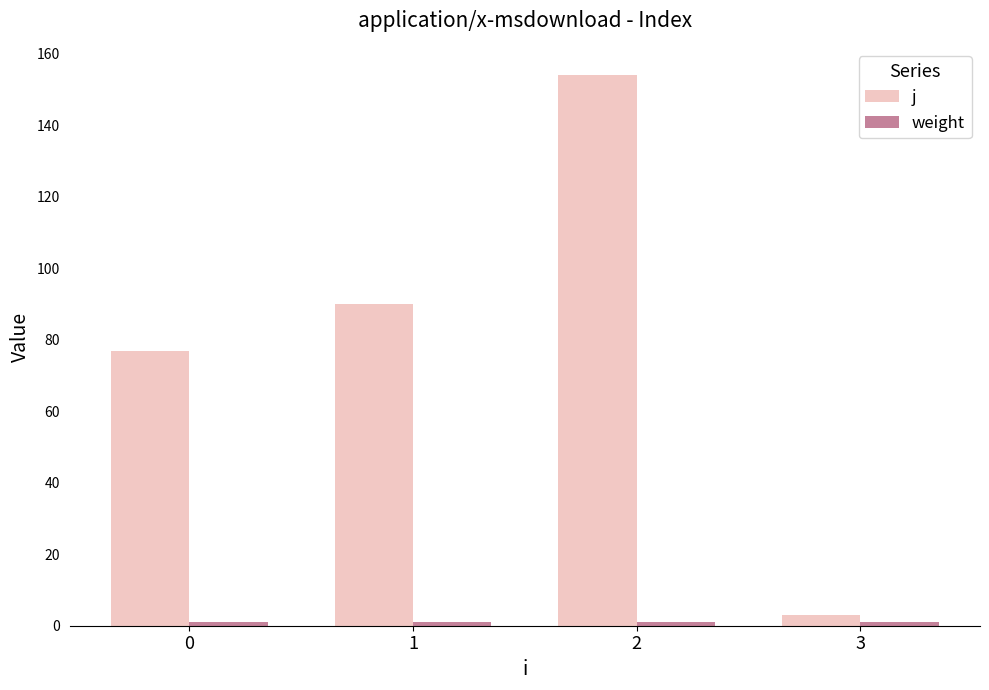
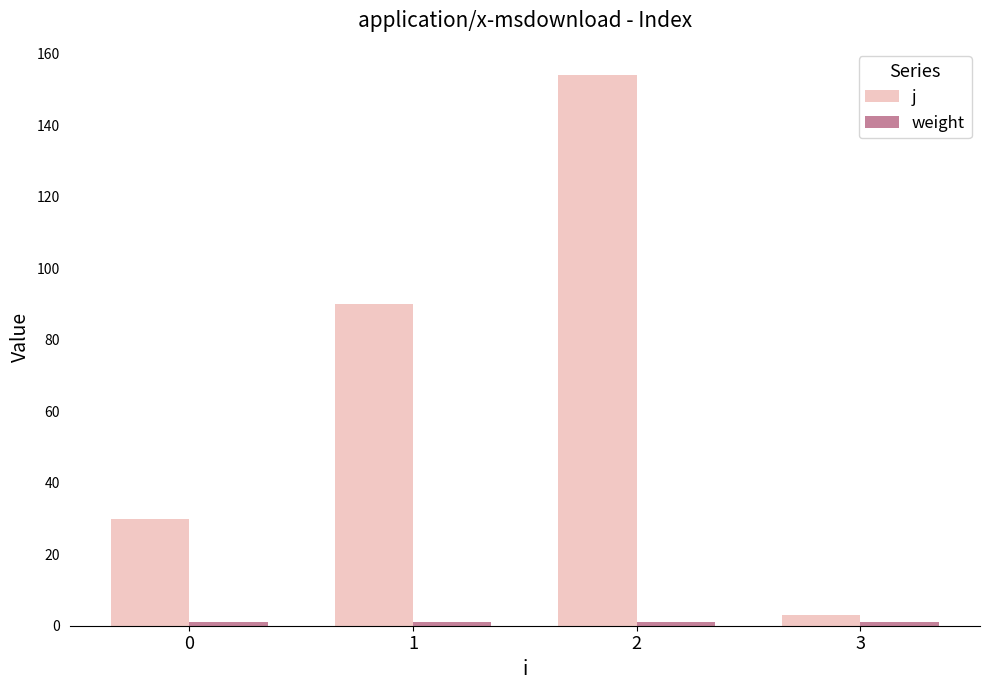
j, 0: 77 -> 30
